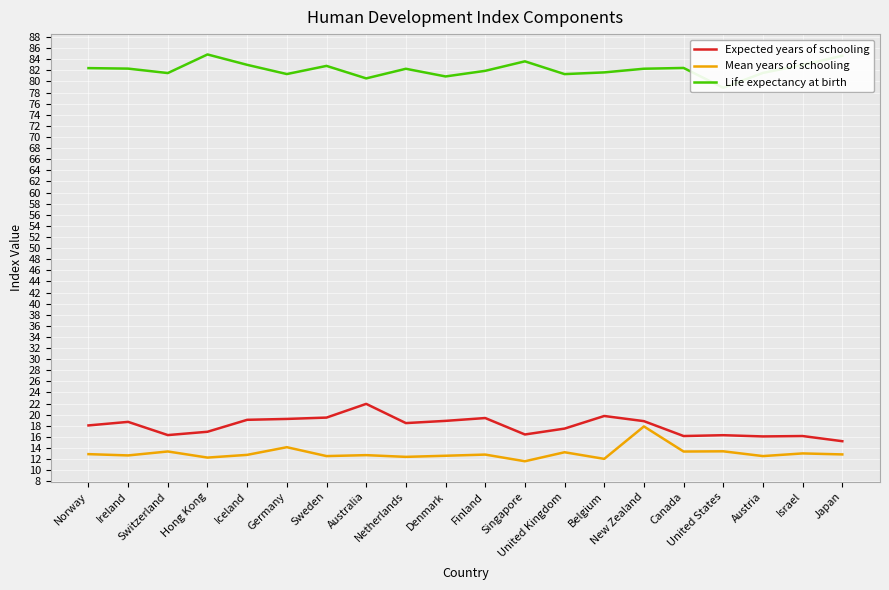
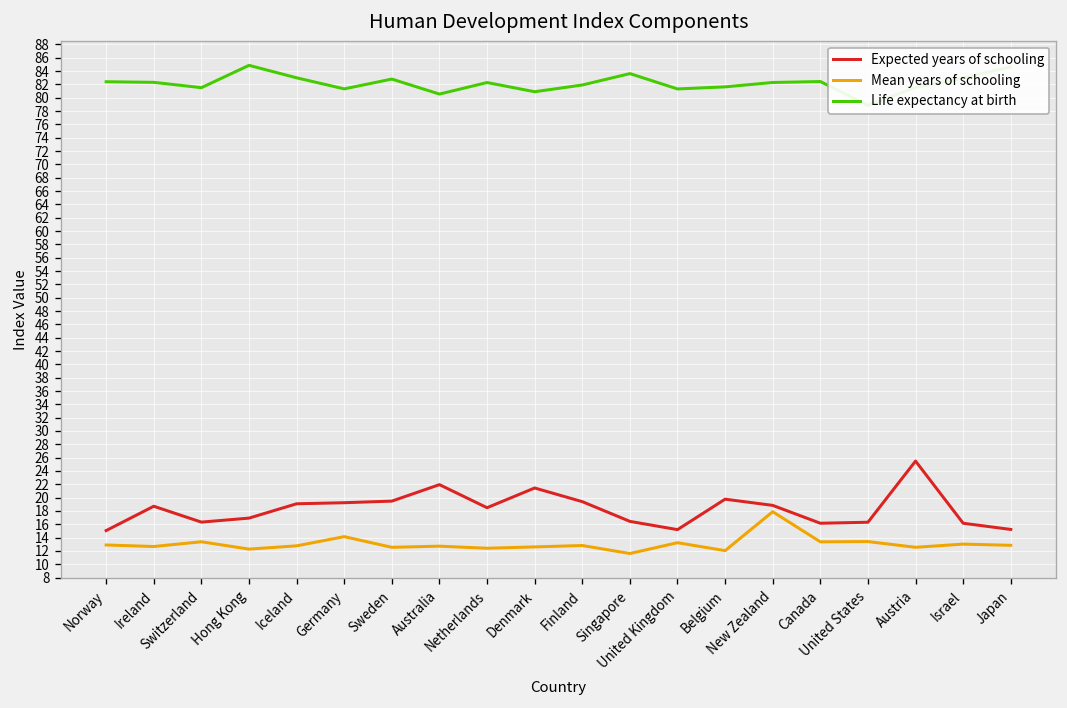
Expected years of schooling, Norway: 18 -> 15
Expected years of schooling, Denmark: 19 -> 21
Expected years of schooling, United Kingdom: 18 -> 15
Expected years of schooling, Austria: 16 -> 25
